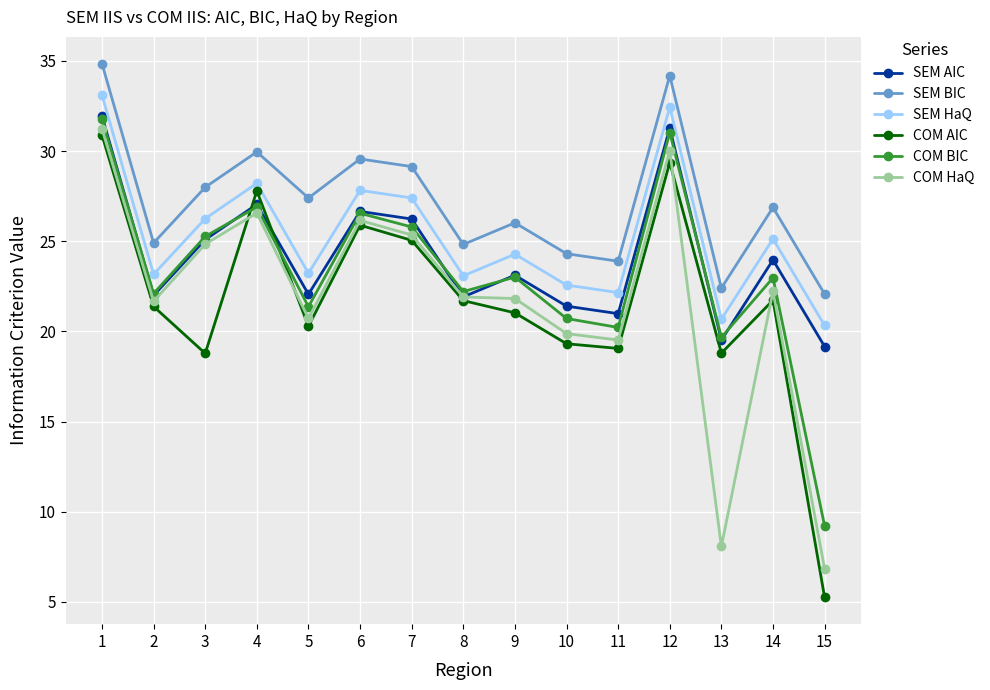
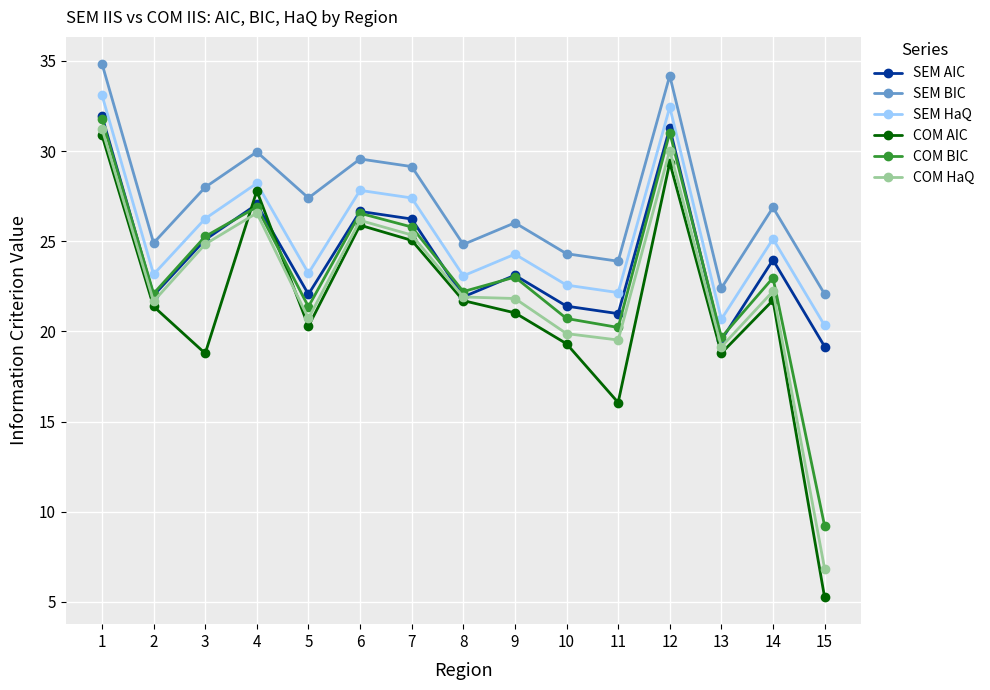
COM AIC, 11: 19.1 -> 16.1
COM HaQ, 13: 8.1 -> 19.1
